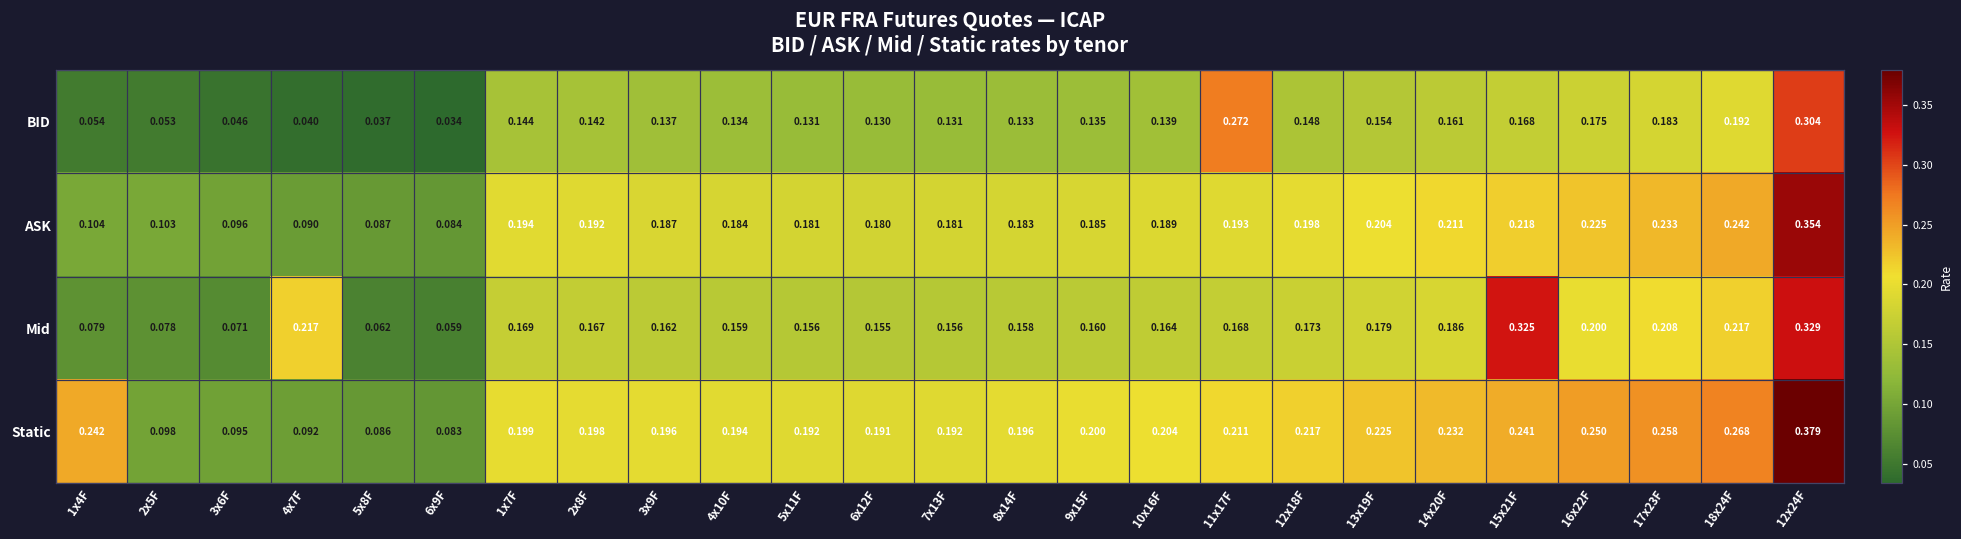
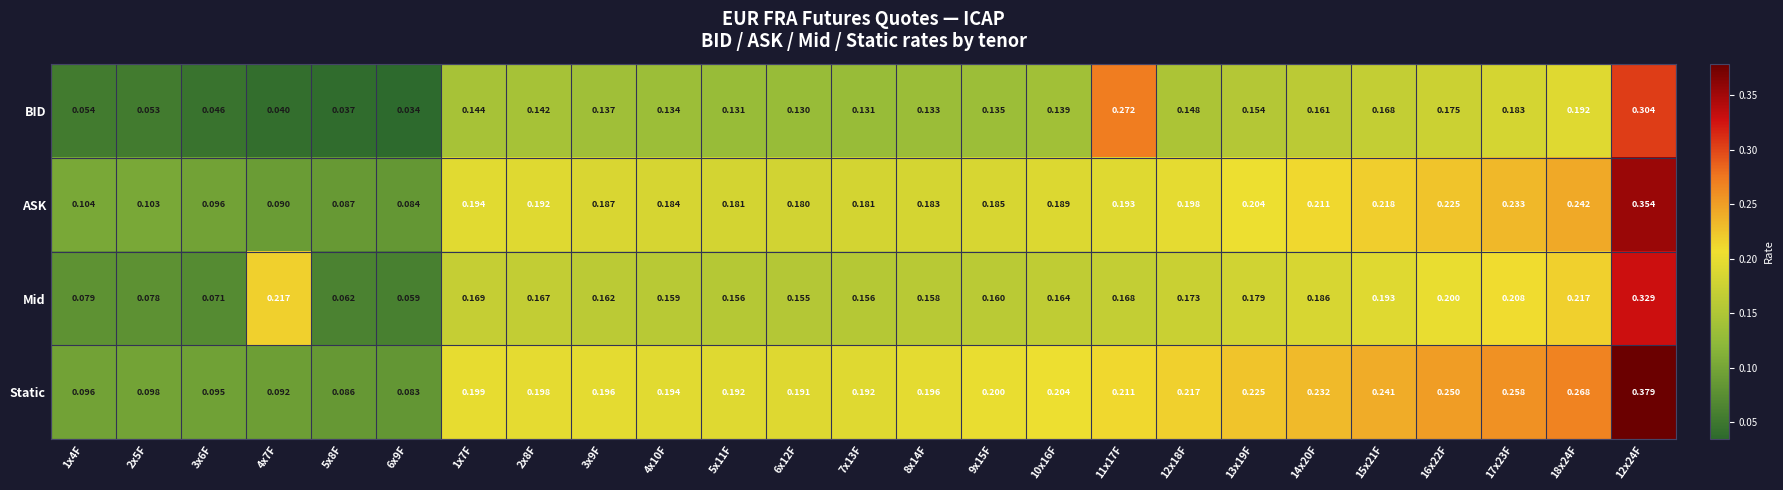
Mid, 15x21F: 0.325 -> 0.193
Static, 1x4F: 0.242 -> 0.096
